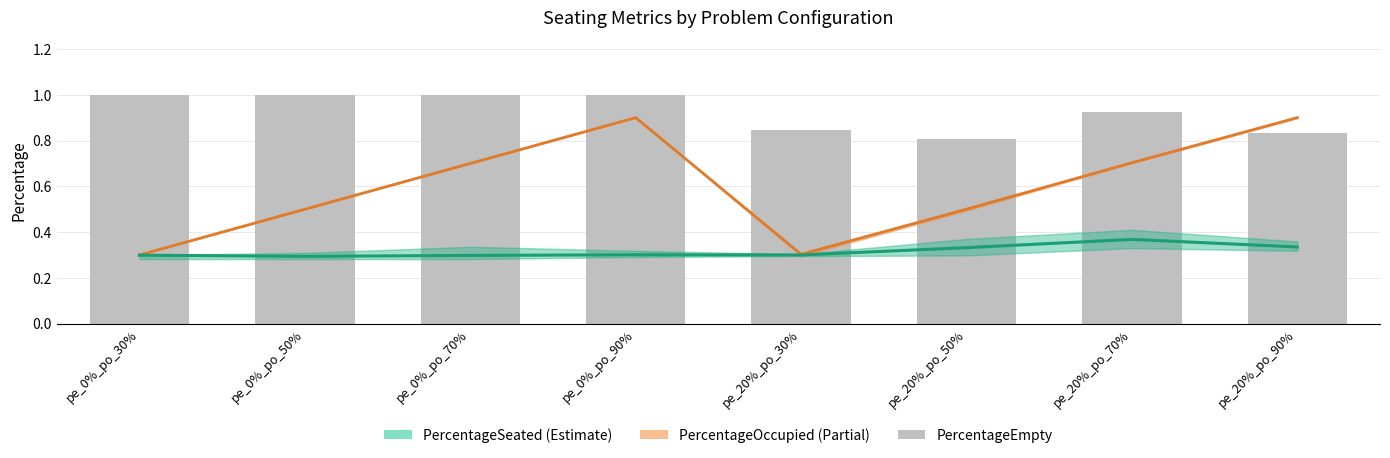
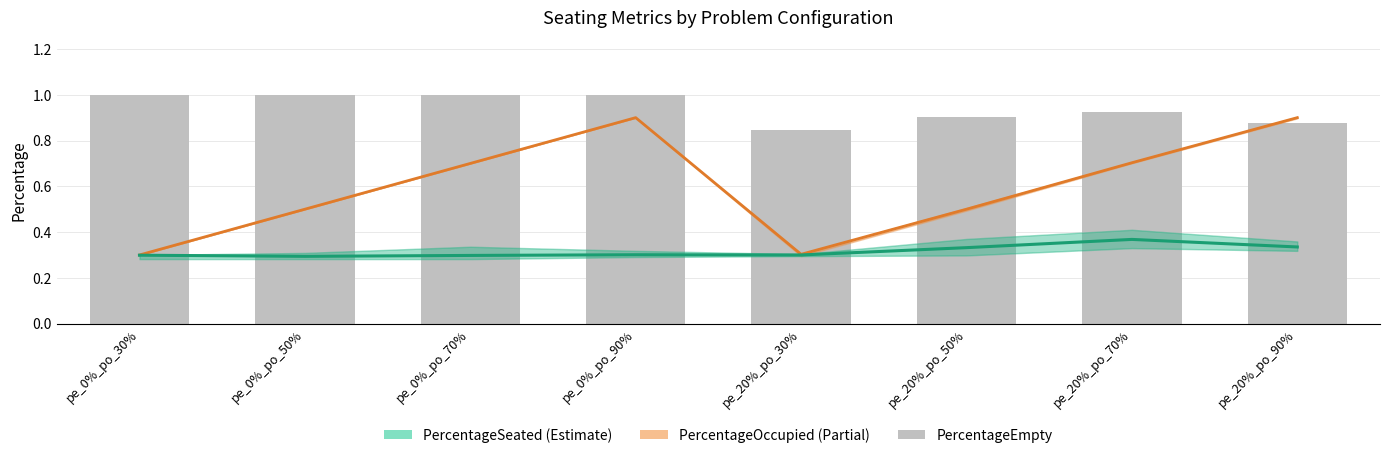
PercentageEmpty, pe_20%_po_50%: 0.81 -> 0.90
PercentageEmpty, pe_20%_po_90%: 0.83 -> 0.88
